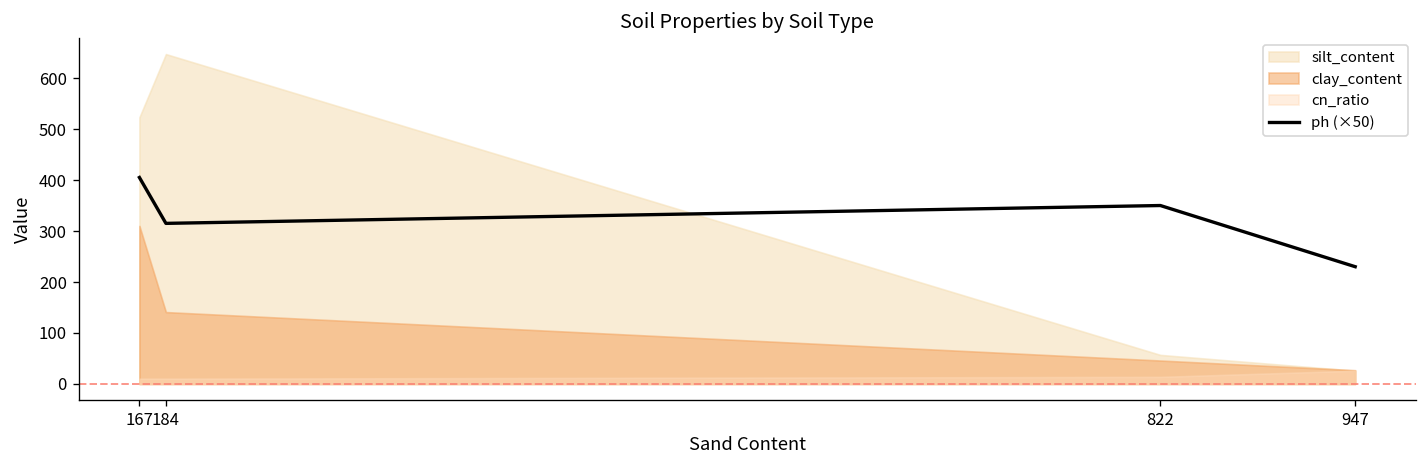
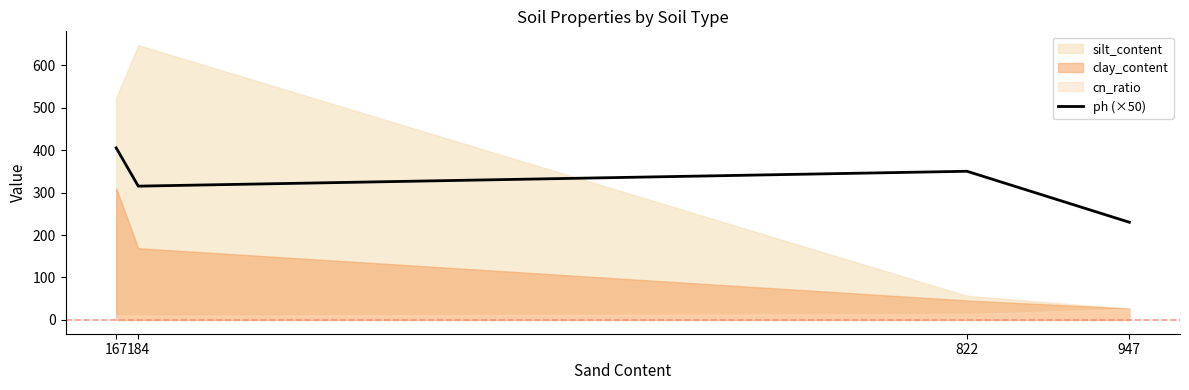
clay_content, 184: 140 -> 170
